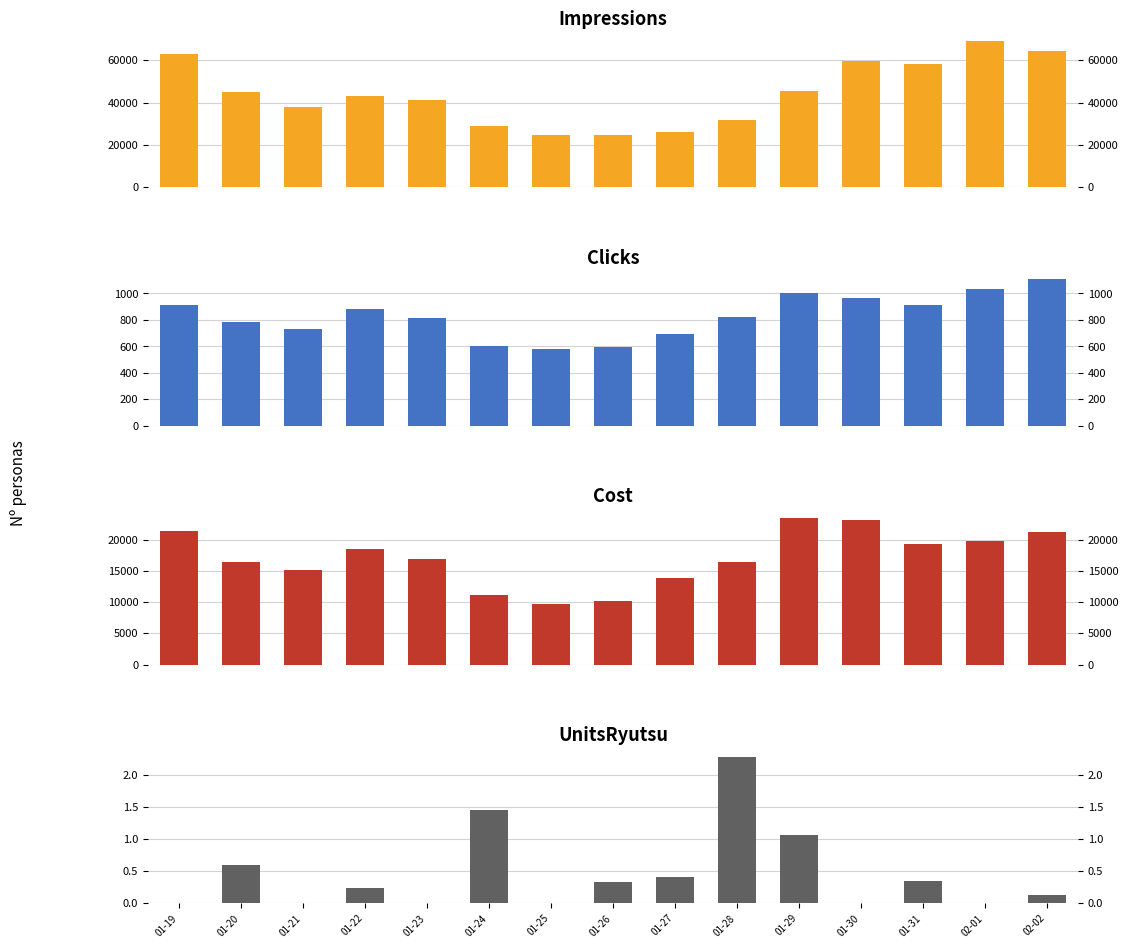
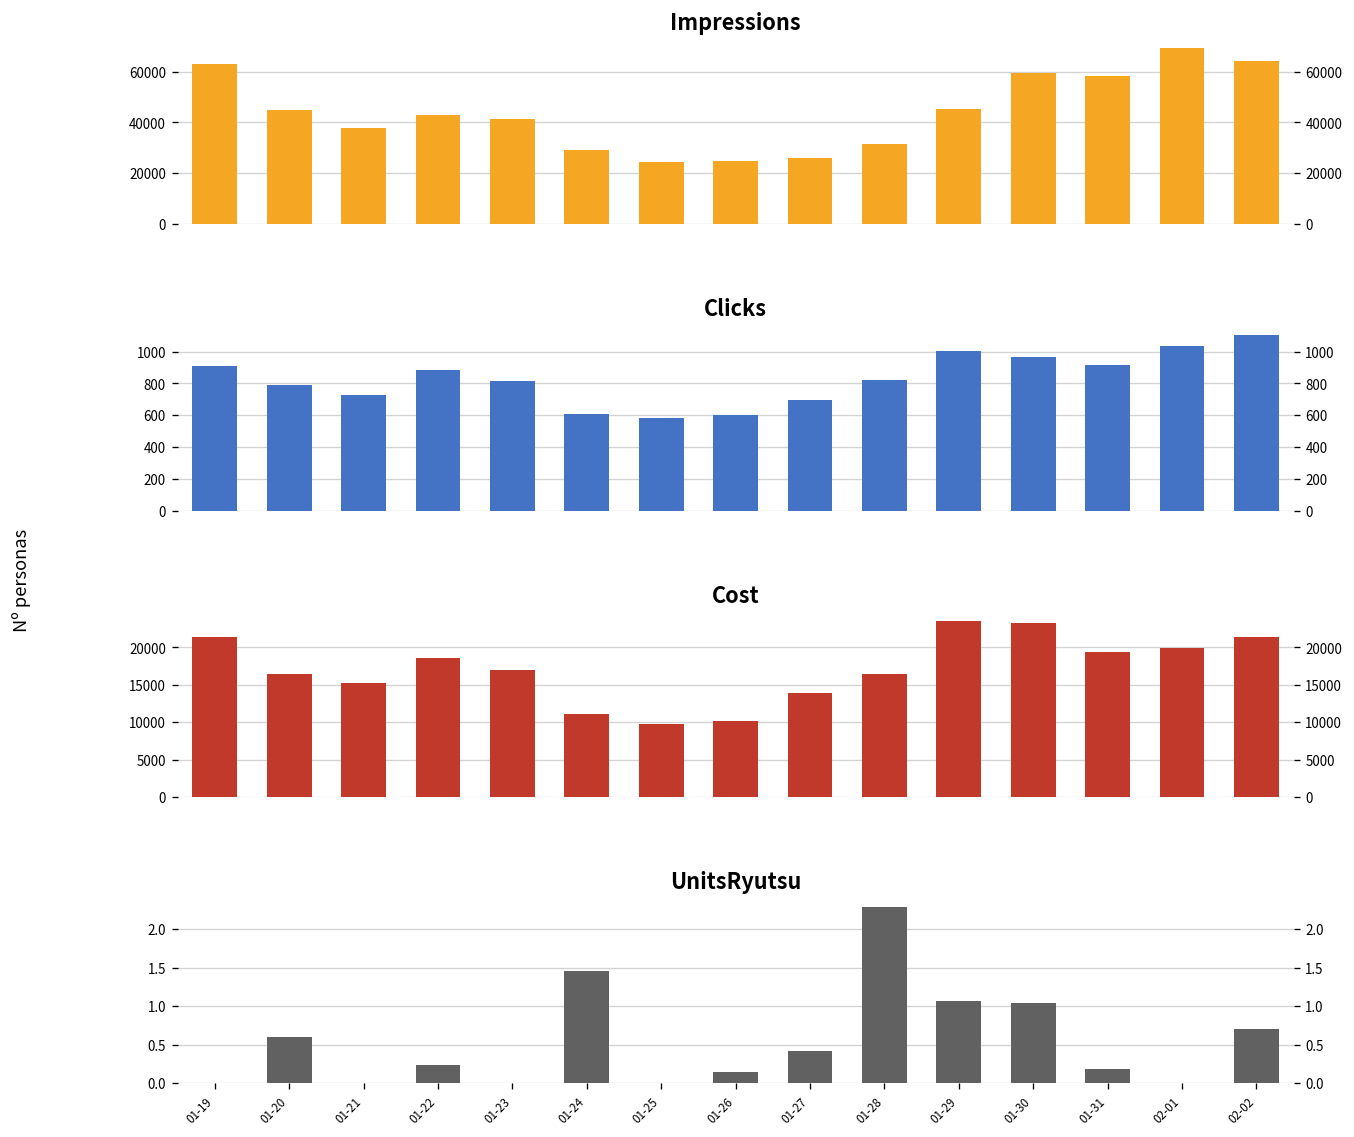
UnitsRyutsu, 01-26: 0.3 -> 0.1
UnitsRyutsu, 01-30: 0.0 -> 1.0
UnitsRyutsu, 01-31: 0.3 -> 0.2
UnitsRyutsu, 02-02: 0.1 -> 0.7
